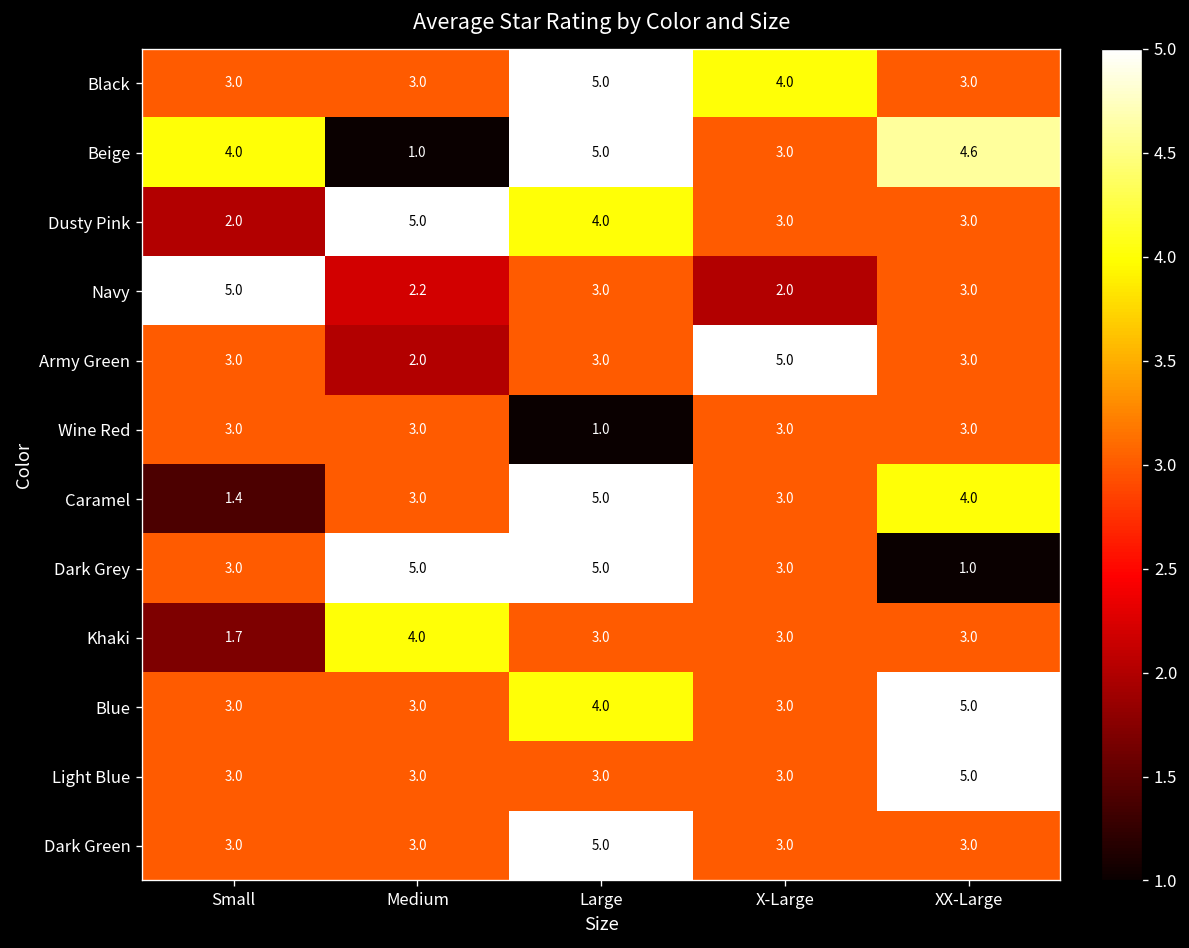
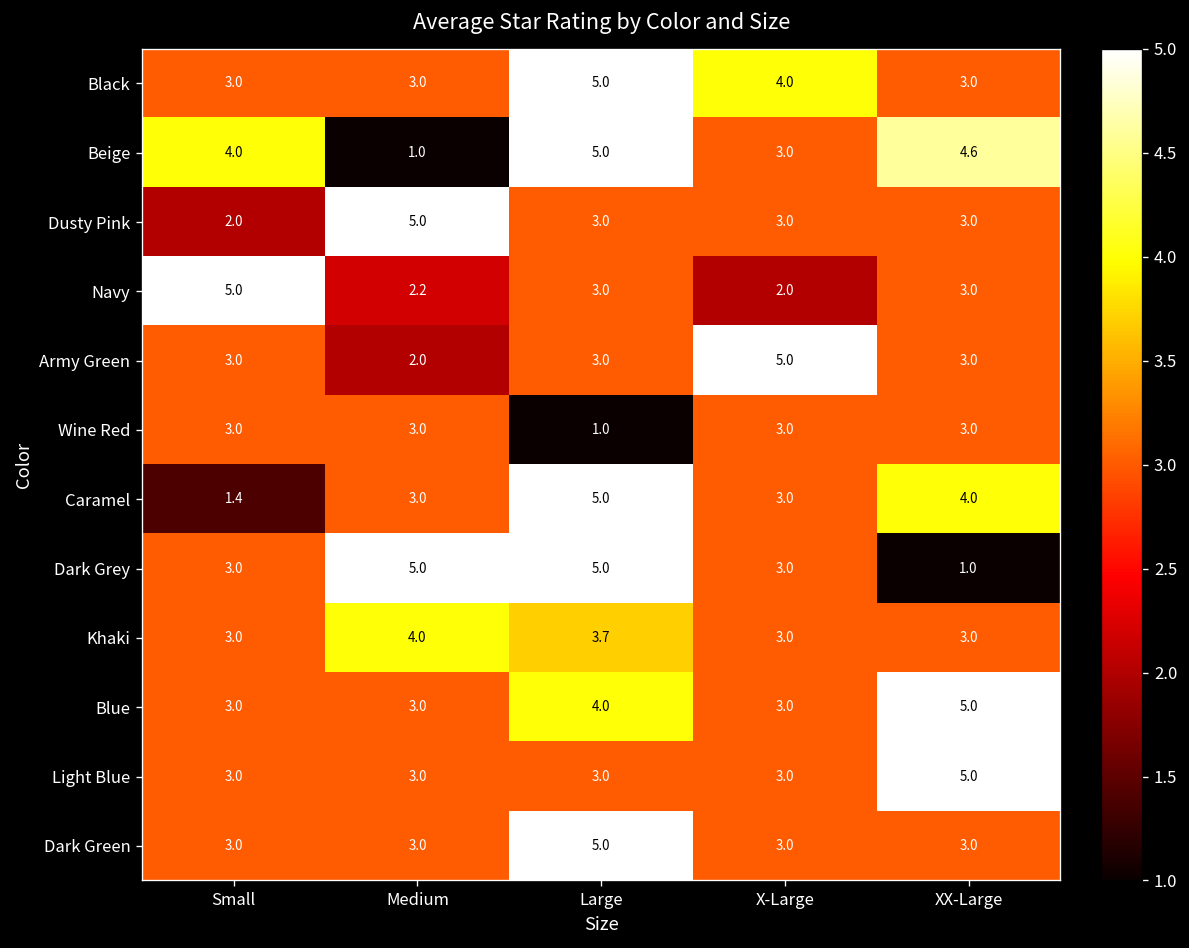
Dusty Pink, Large: 4.0 -> 3.0
Khaki, Small: 1.7 -> 3.0
Khaki, Large: 3.0 -> 3.7
